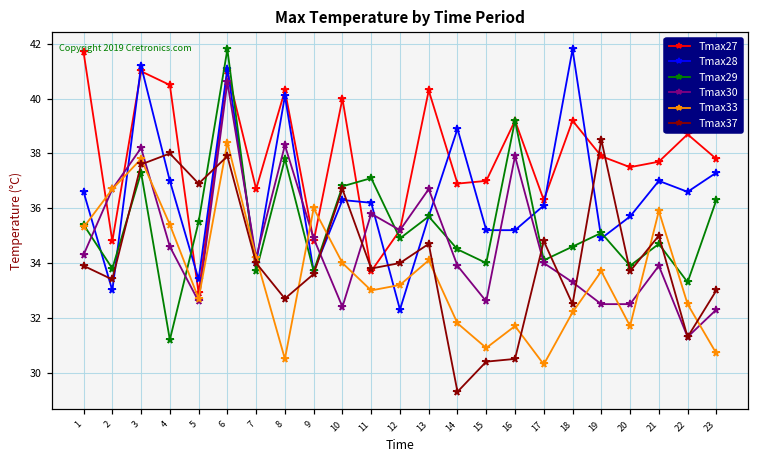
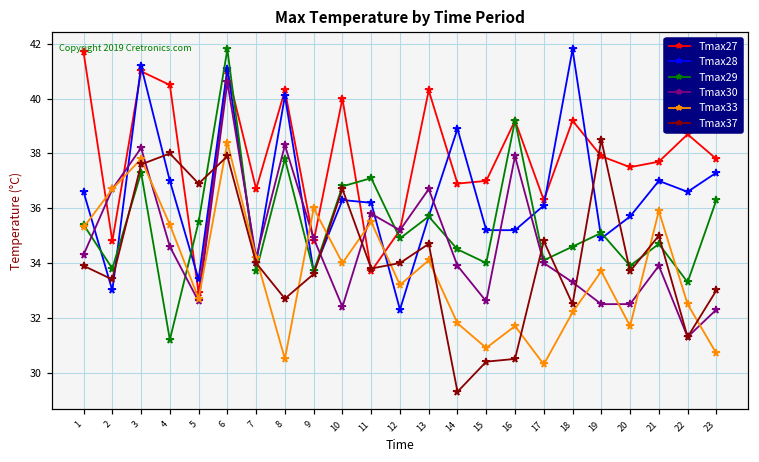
Tmax33, 11: 33.0 -> 35.5
